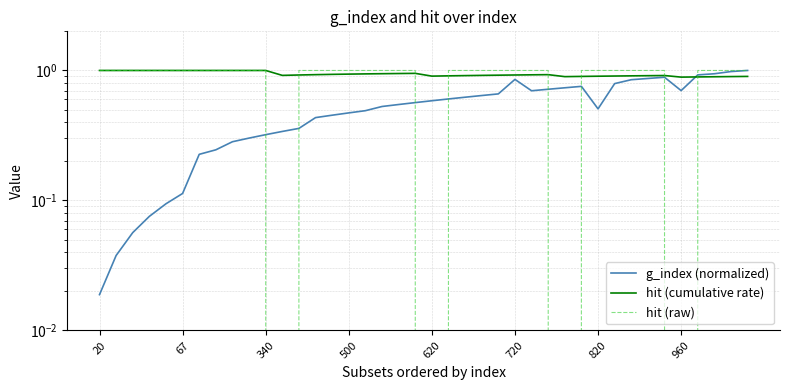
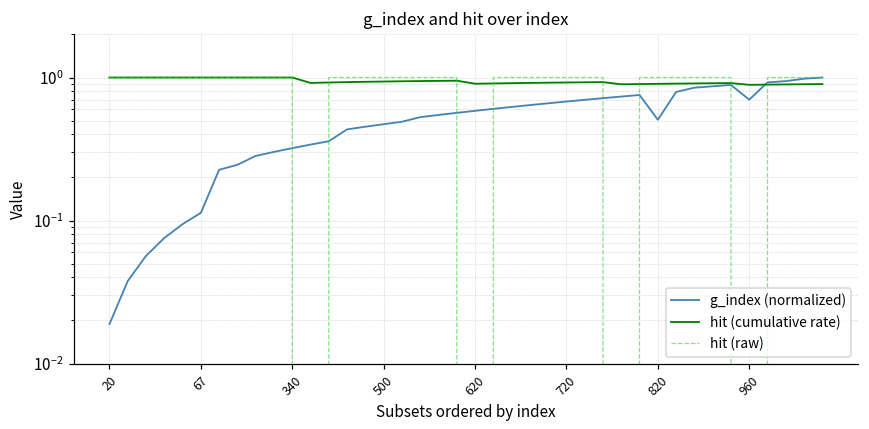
g_index (normalized), 720: 0.9 -> 0.7
